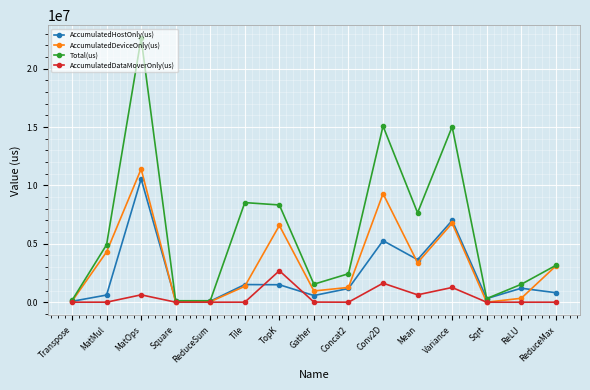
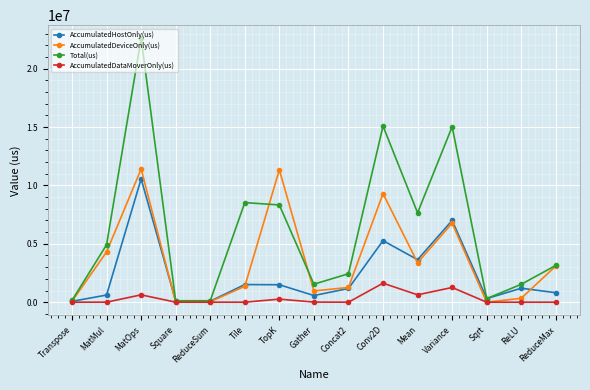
AccumulatedDeviceOnly(us), TopK: 6600000 -> 11300000
AccumulatedDataMoverOnly(us), TopK: 2700000 -> 300000
